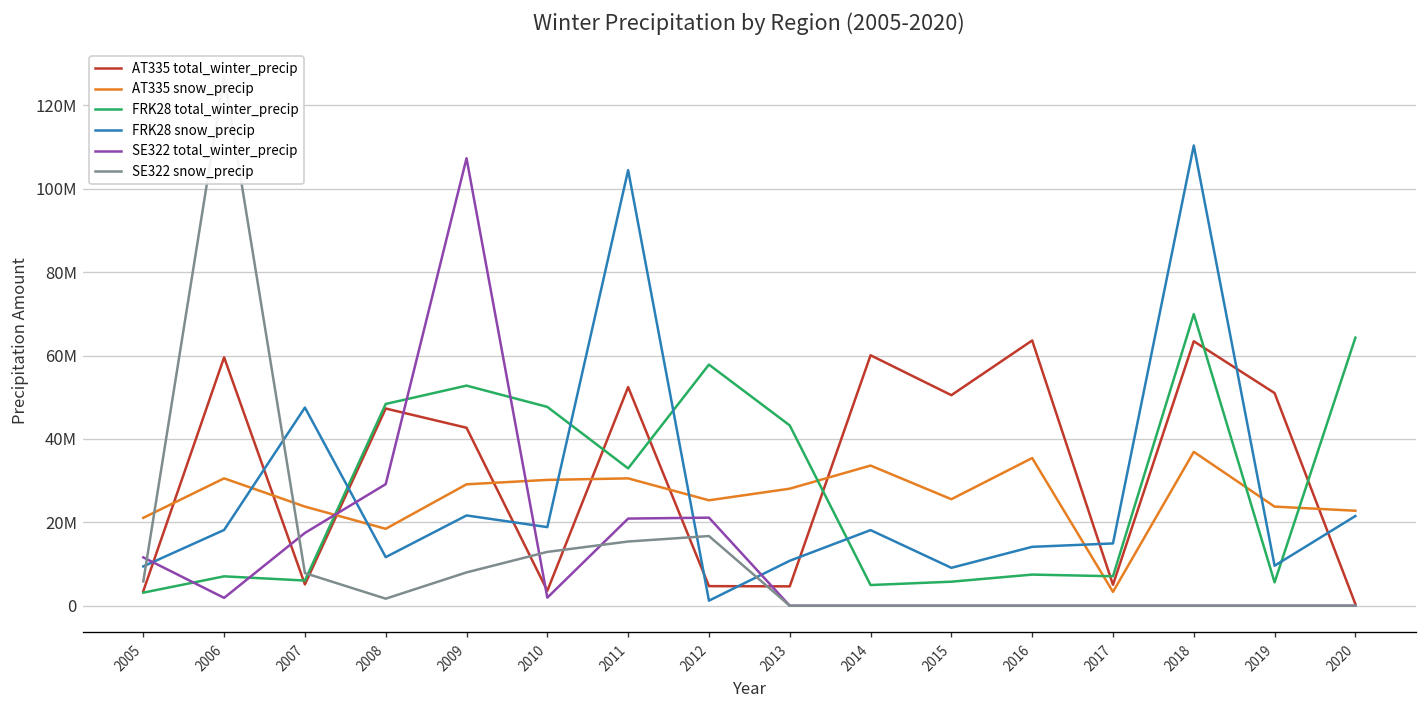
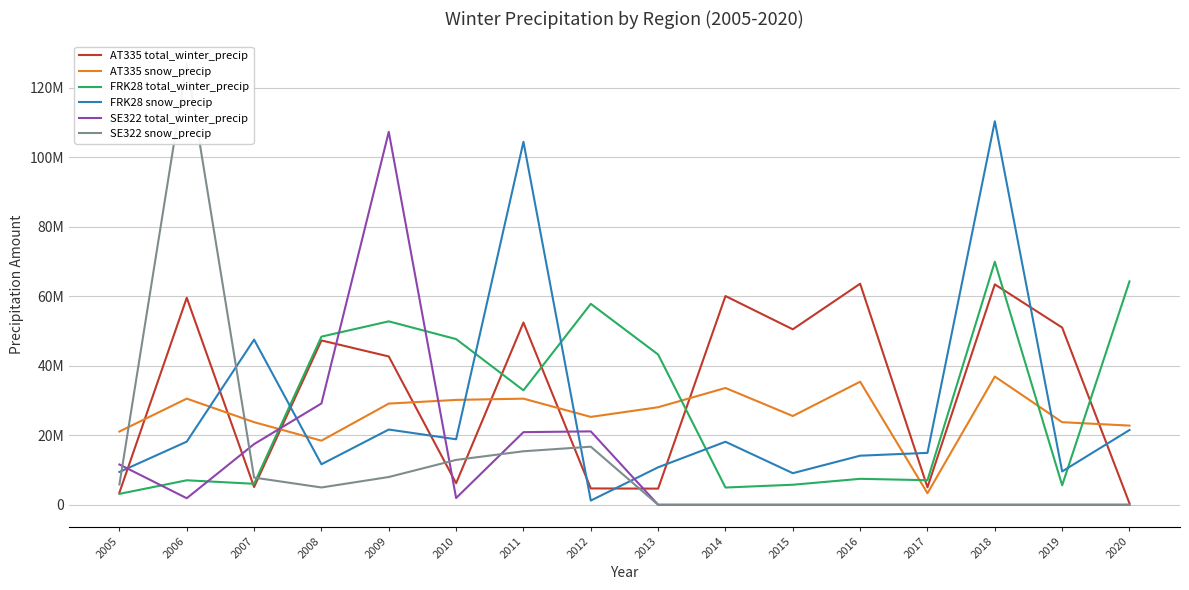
SE322 snow_precip, 2008: 2000000 -> 5000000
AT335 total_winter_precip, 2010: 4000000 -> 6000000
